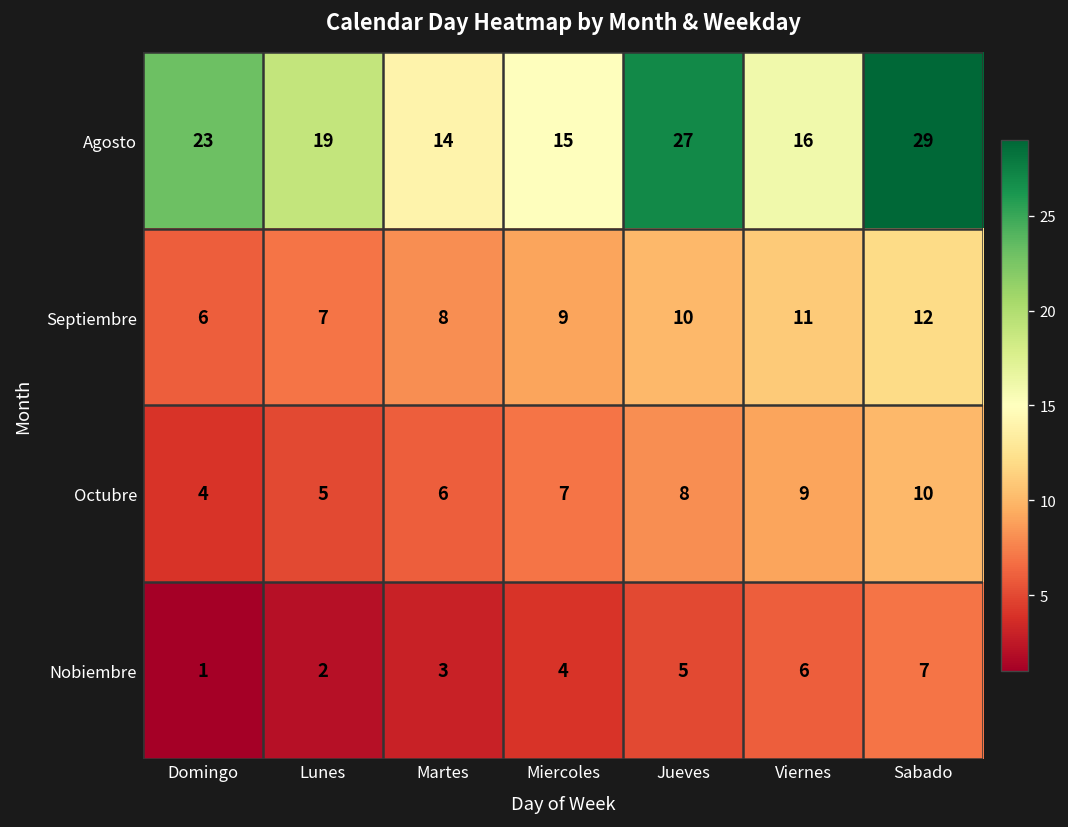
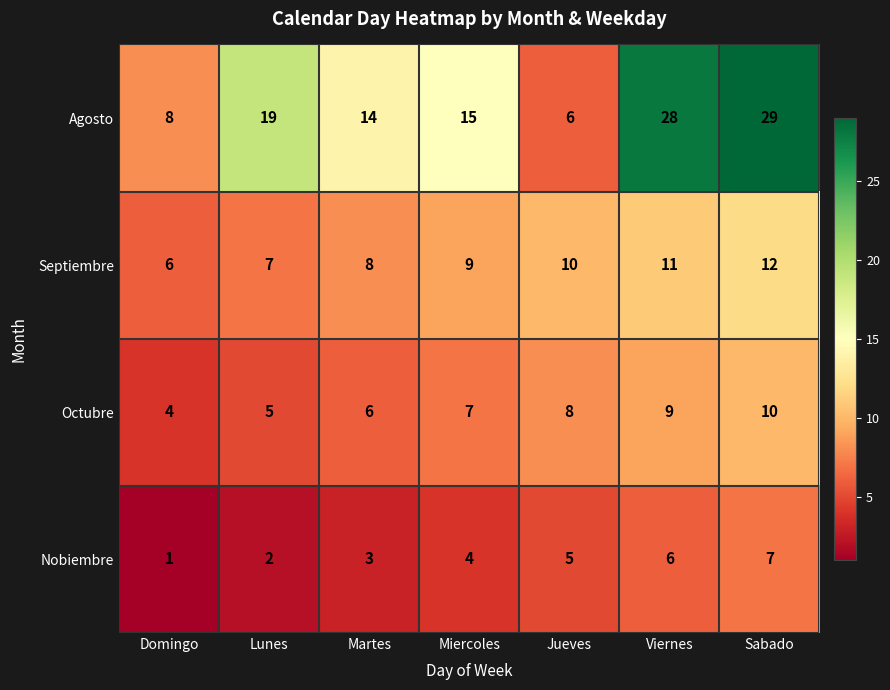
Agosto, Domingo: 23 -> 8
Agosto, Jueves: 27 -> 6
Agosto, Viernes: 16 -> 28
